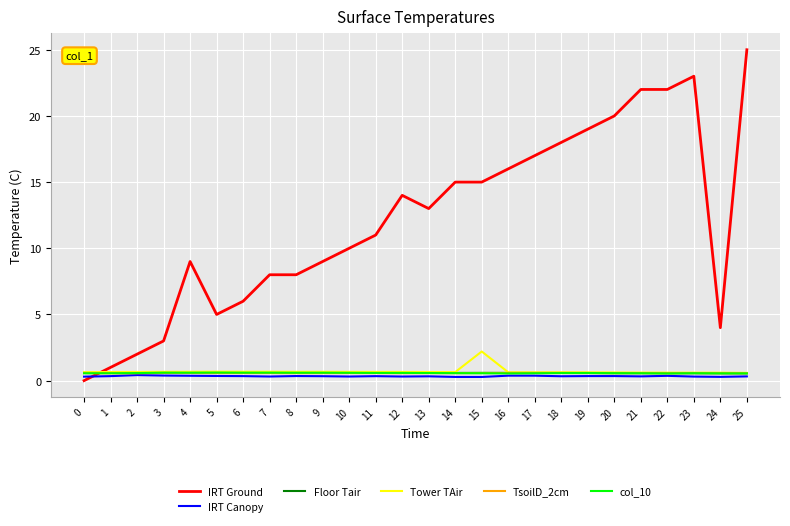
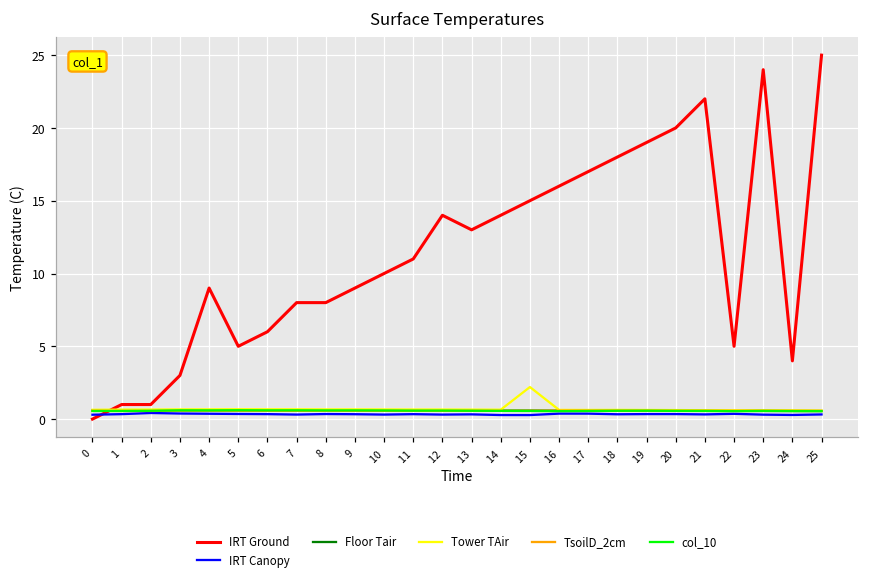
IRT Ground, 2: 2 -> 1
IRT Ground, 14: 15 -> 14
IRT Ground, 22: 22 -> 5
IRT Ground, 23: 23 -> 24
